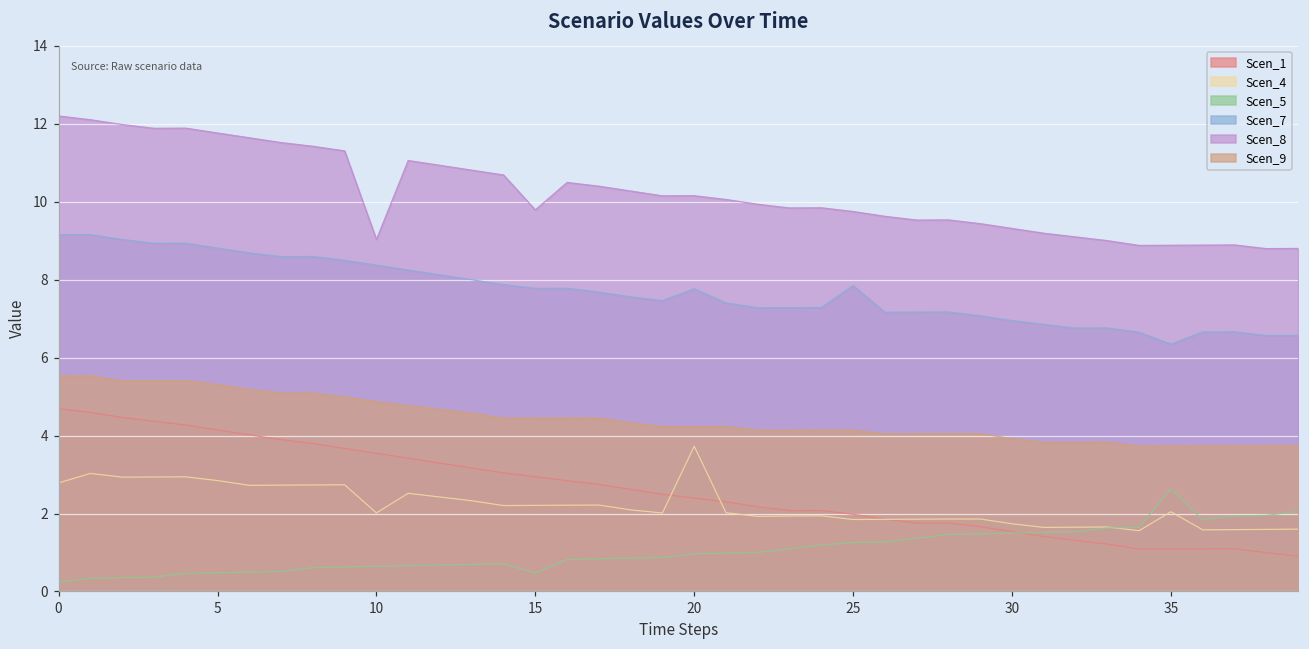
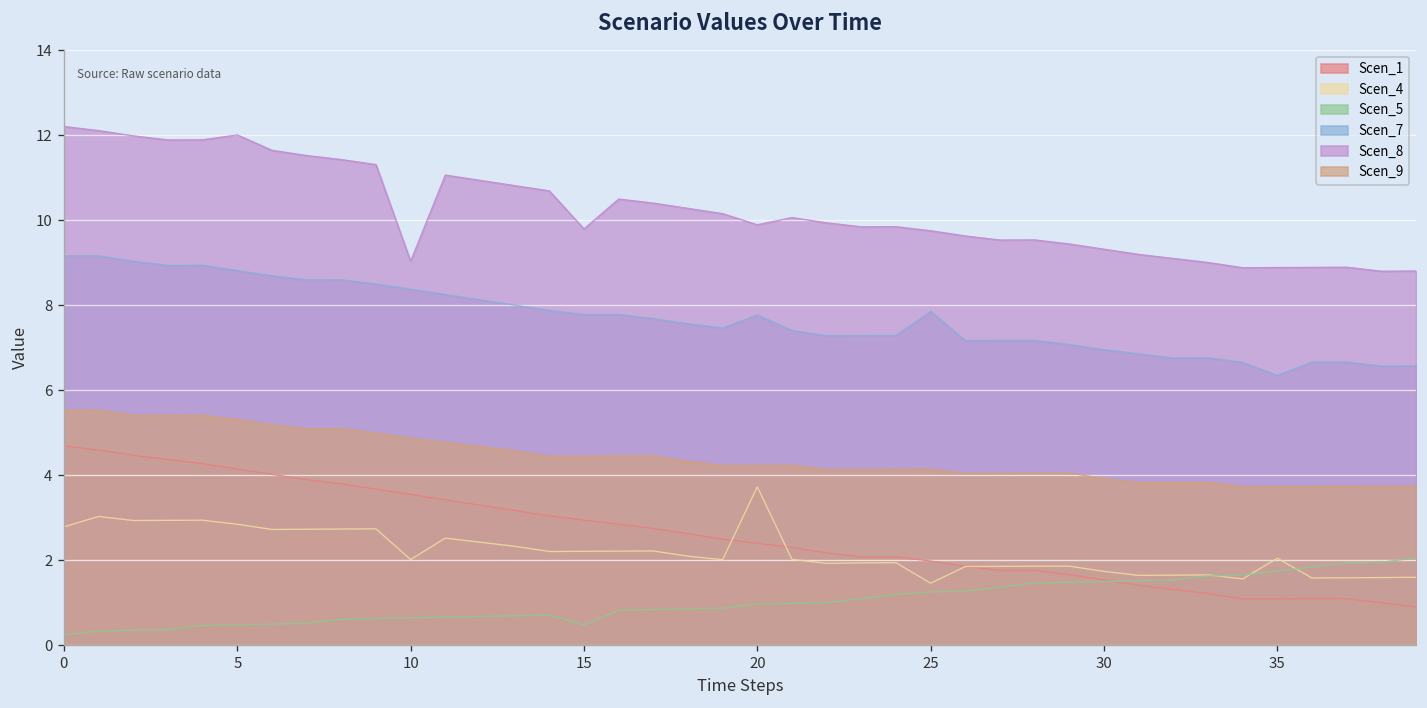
Scen_8, 5: 11.8 -> 12.0
Scen_8, 20: 10.2 -> 9.9
Scen_4, 25: 1.8 -> 1.5
Scen_5, 35: 2.6 -> 1.7
